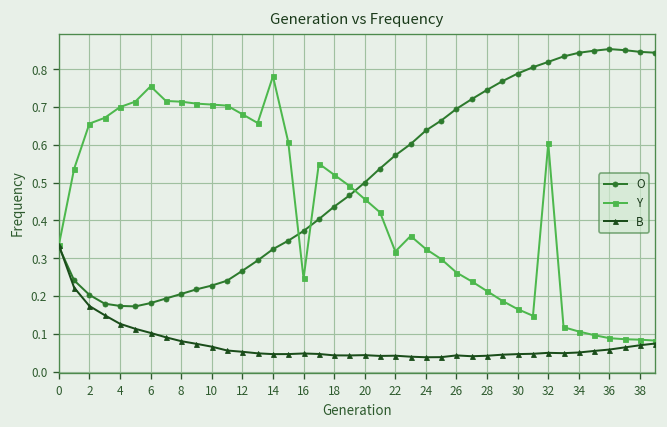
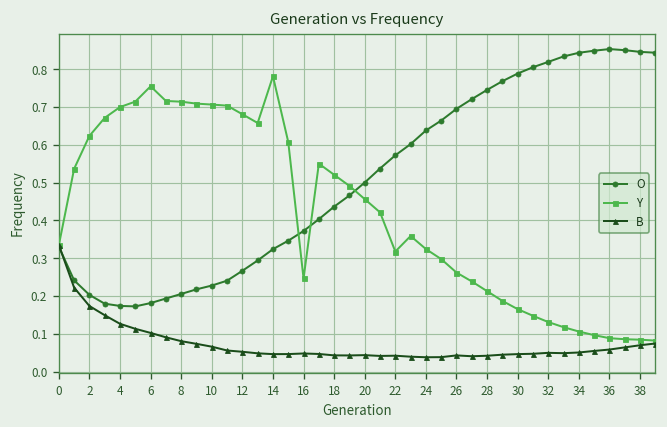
Y, 2: 0.66 -> 0.62
Y, 32: 0.60 -> 0.13
